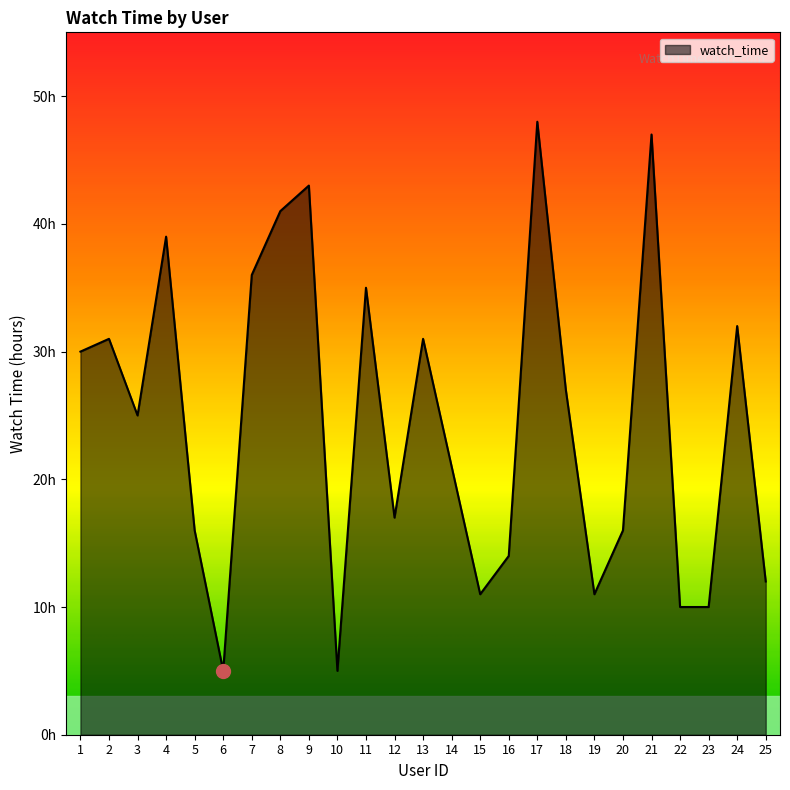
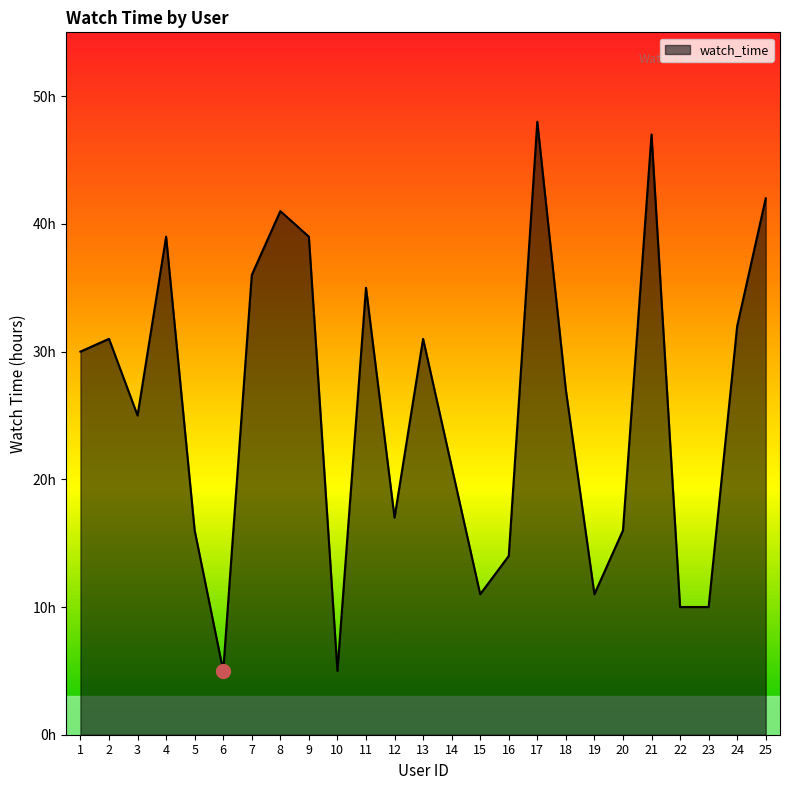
watch_time, 9: 43h -> 39h
watch_time, 25: 12h -> 42h
